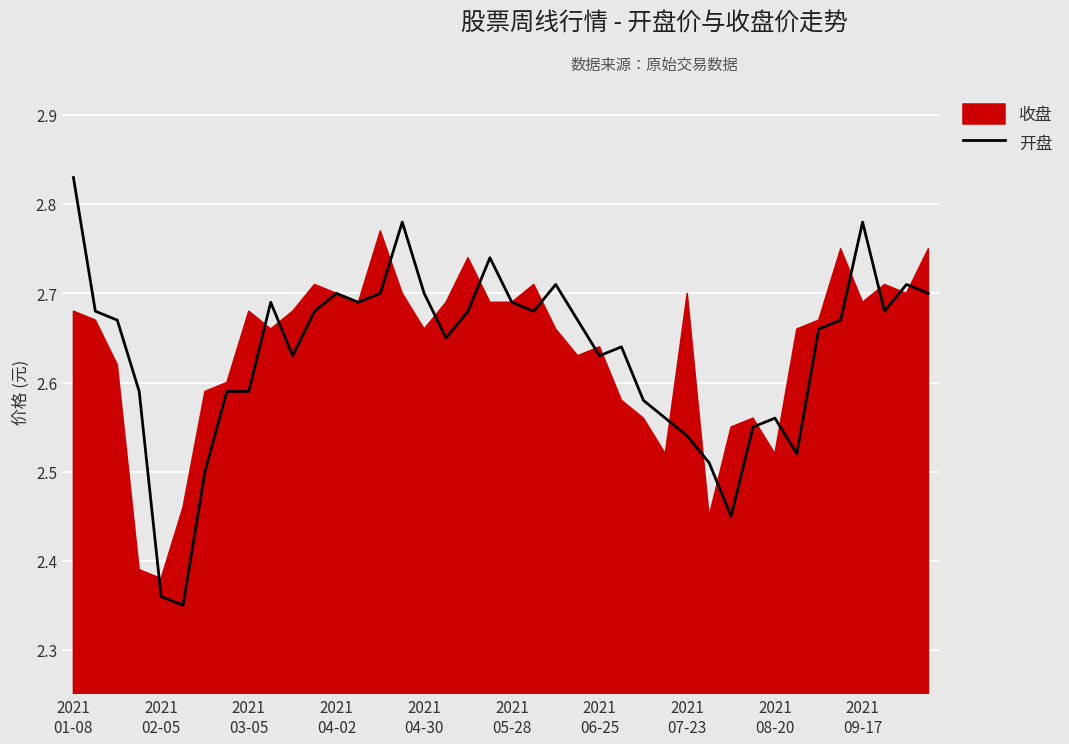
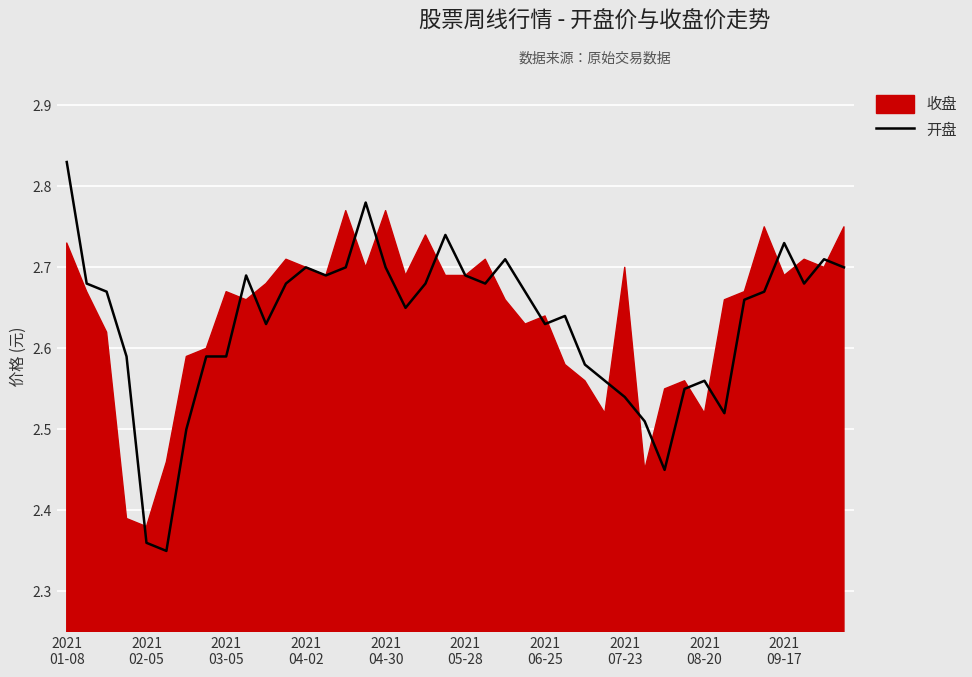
收盘, 2021 01-08: 2.68 -> 2.73
收盘, 2021 03-05: 2.68 -> 2.67
收盘, 2021 04-30: 2.66 -> 2.77
开盘, 2021 09-17: 2.78 -> 2.73
